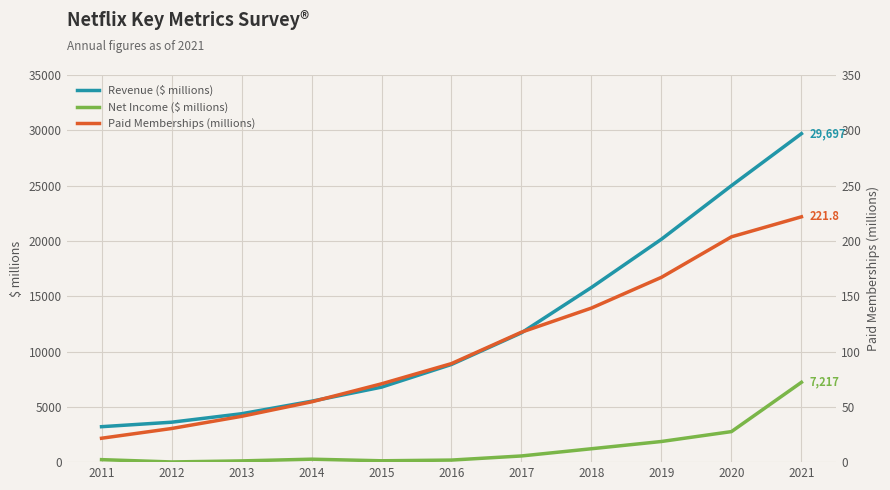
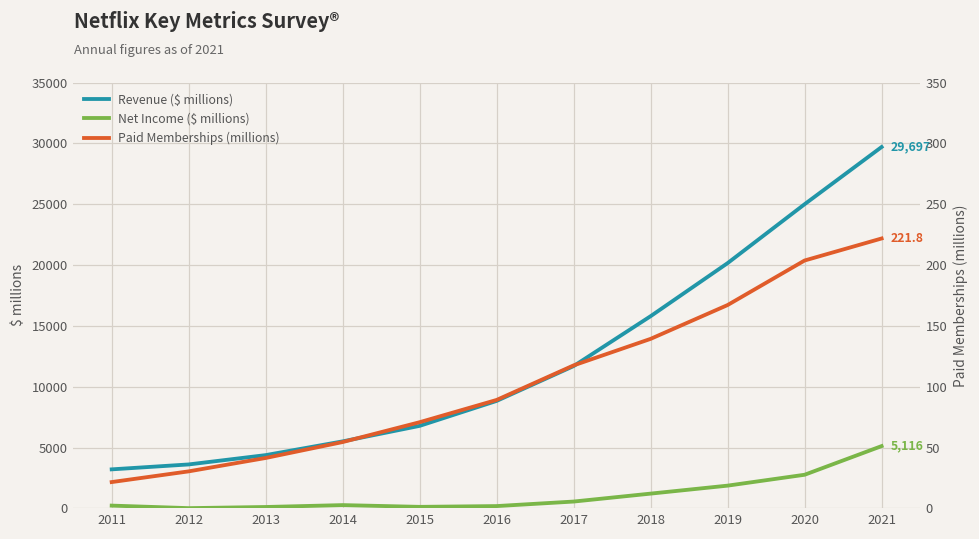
Net Income ($ millions), 2021: 7,217 -> 5,116
